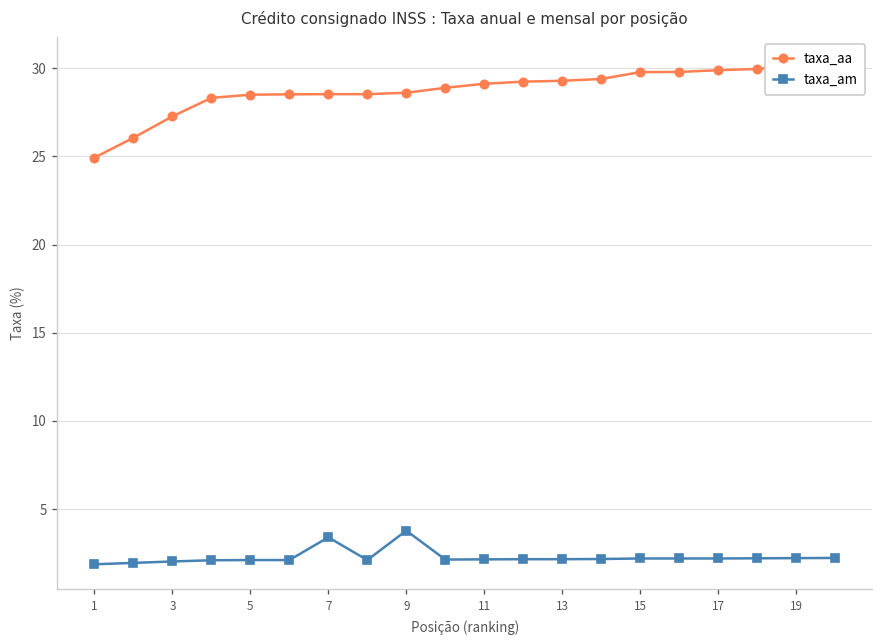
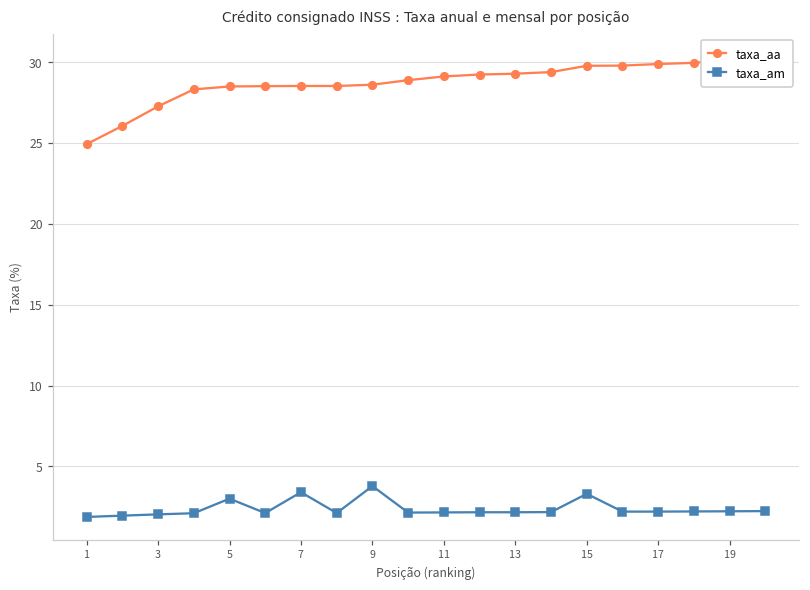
taxa_am, 5: 2.1 -> 3.0
taxa_am, 15: 2.2 -> 3.3
